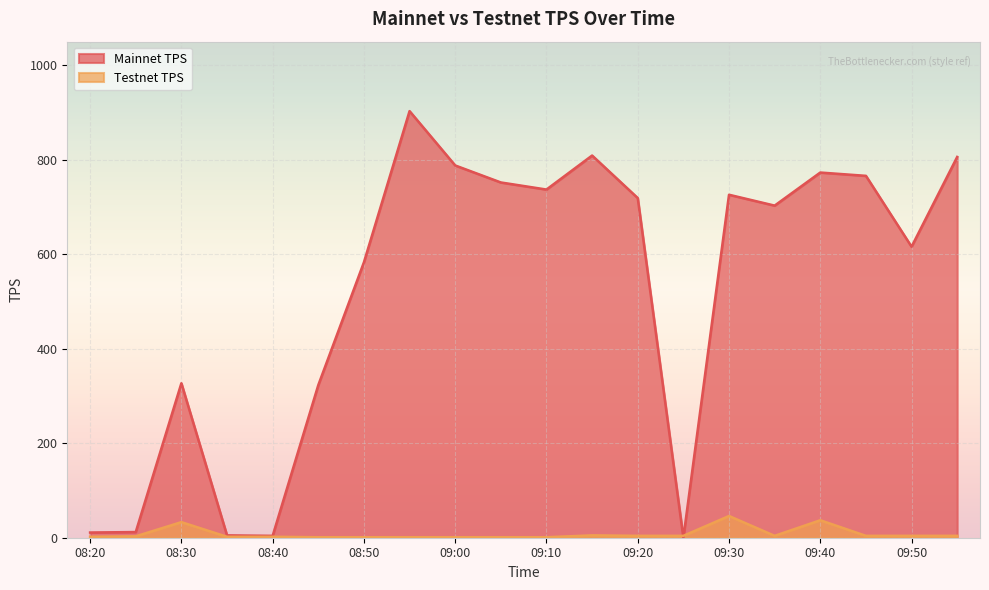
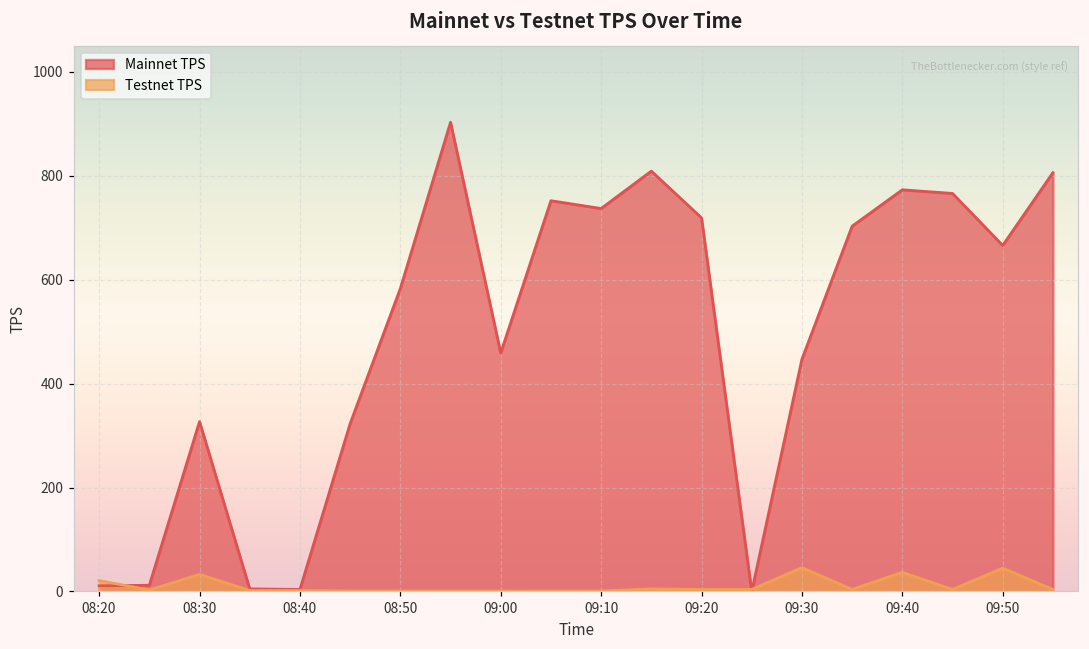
Testnet TPS, 08:20: 0 -> 20
Mainnet TPS, 09:00: 790 -> 460
Mainnet TPS, 09:30: 730 -> 450
Mainnet TPS, 09:50: 620 -> 670
Testnet TPS, 09:50: 0 -> 50
